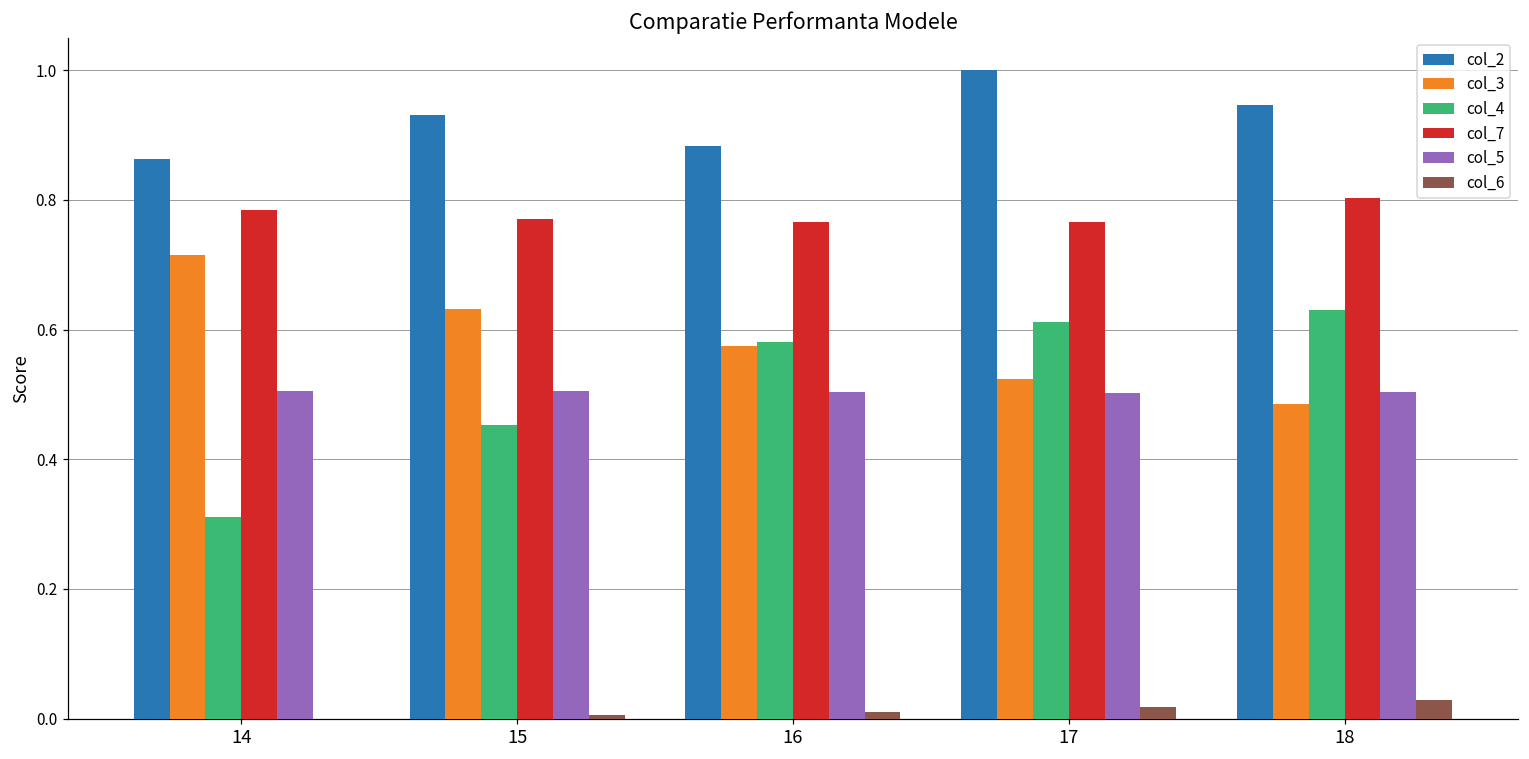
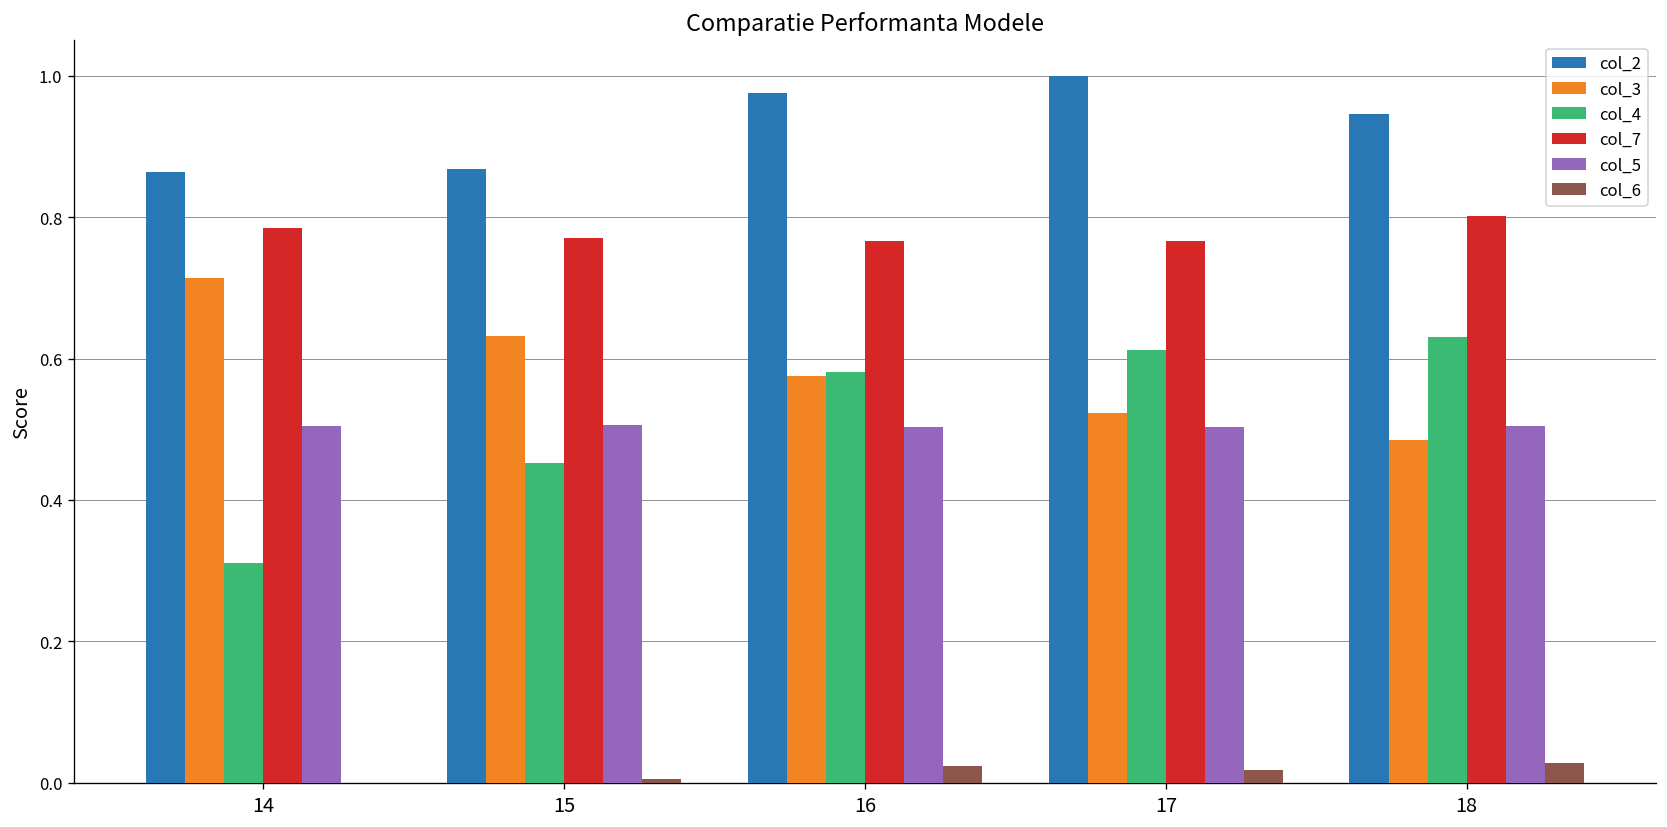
col_2, 15: 0.93 -> 0.87
col_2, 16: 0.88 -> 0.97
col_6, 16: 0.01 -> 0.02
